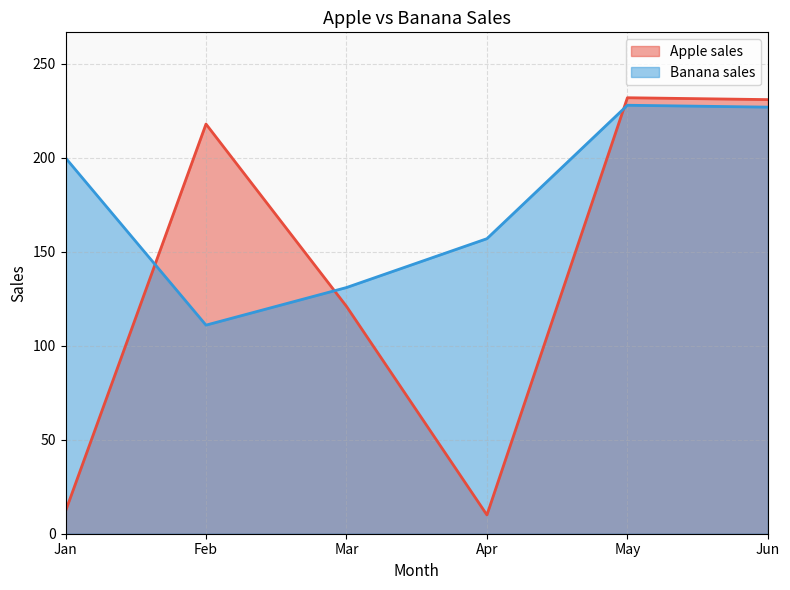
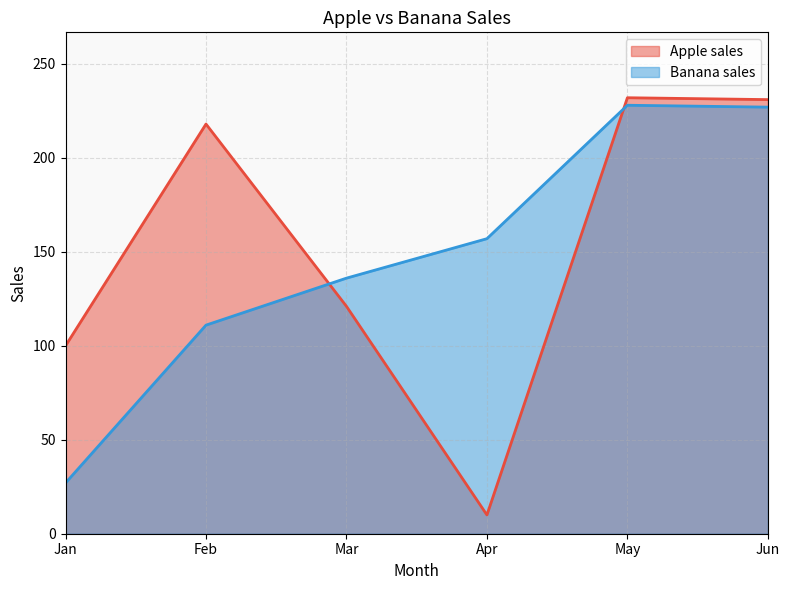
Apple sales, Jan: 12 -> 100
Banana sales, Jan: 200 -> 27
Banana sales, Mar: 131 -> 136
